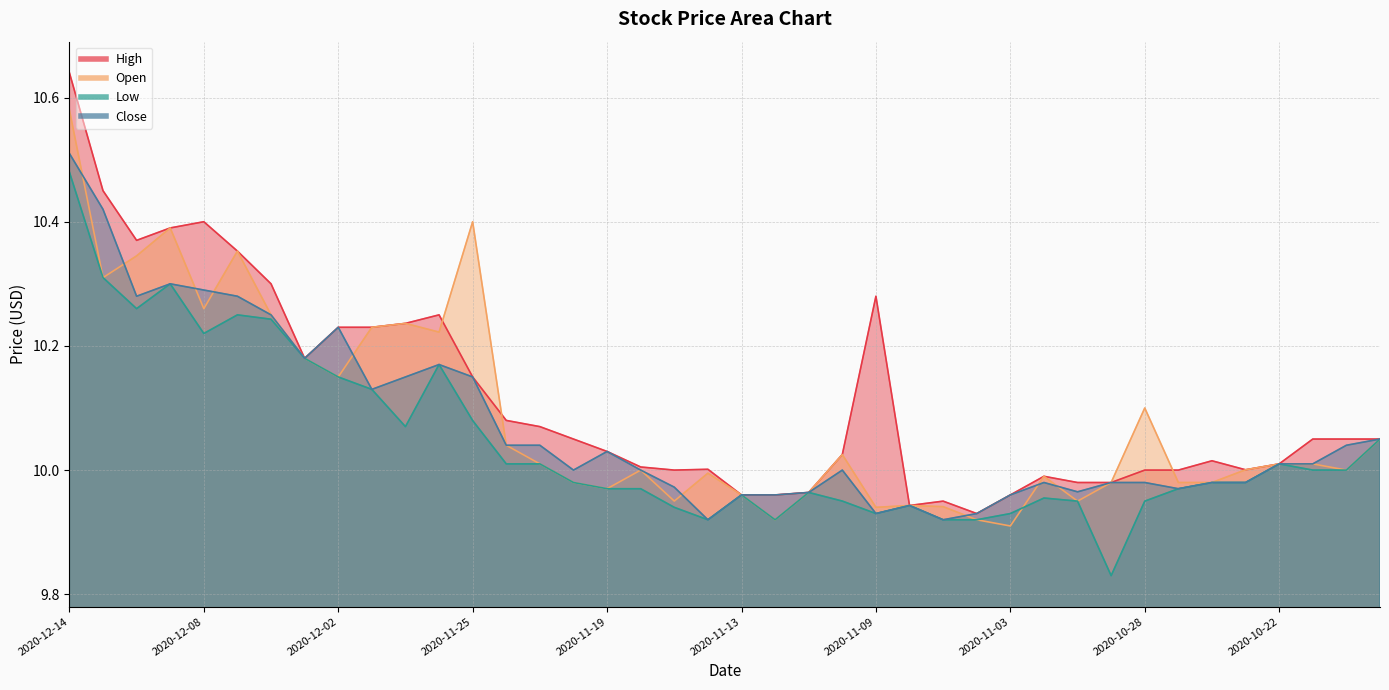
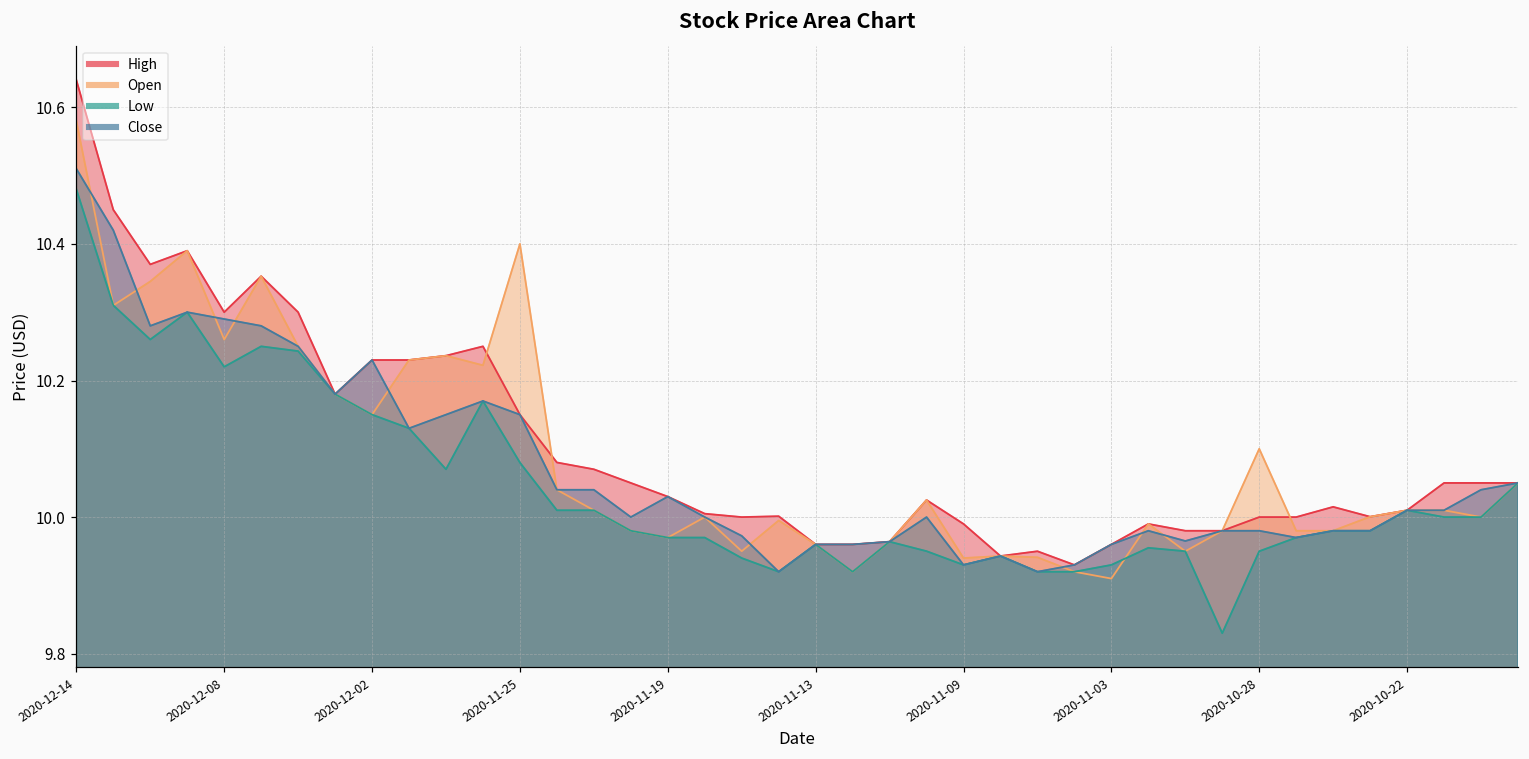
High, 2020-12-08: 10.4 -> 10.3
High, 2020-11-09: 10.28 -> 9.99
